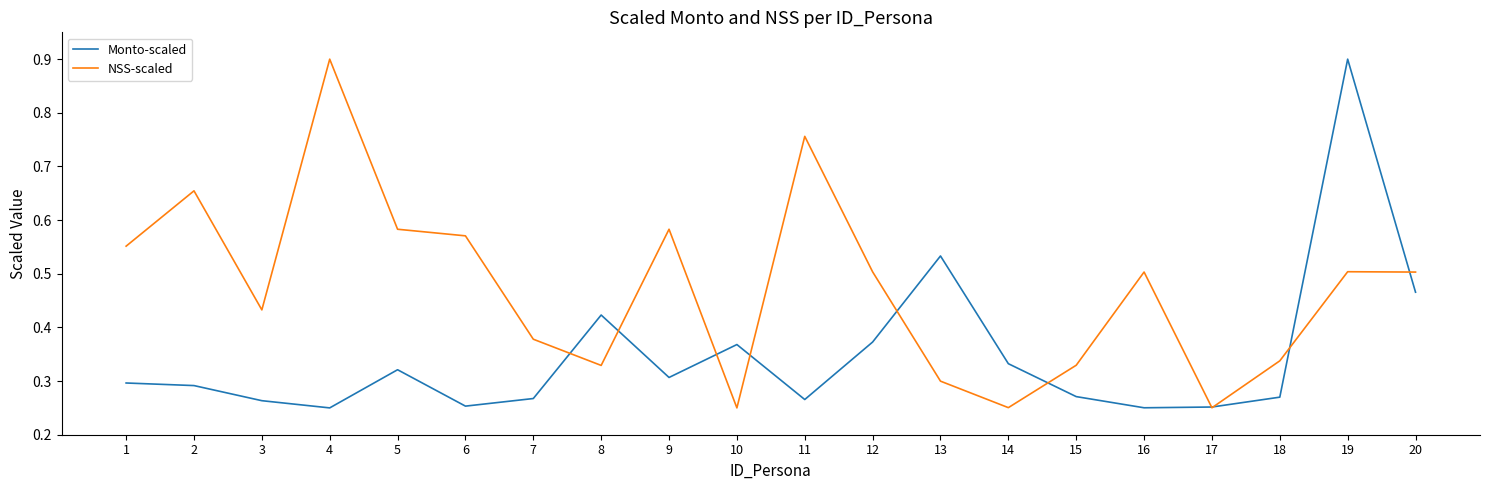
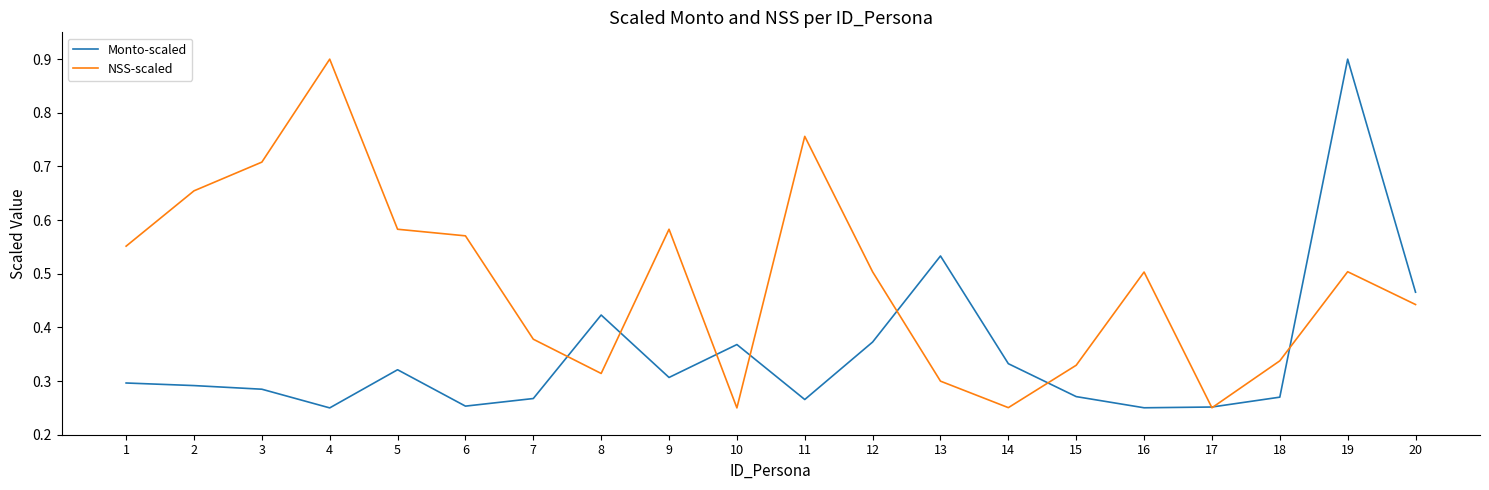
Monto-scaled, 3: 0.26 -> 0.28
NSS-scaled, 3: 0.43 -> 0.71
NSS-scaled, 8: 0.33 -> 0.31
NSS-scaled, 20: 0.50 -> 0.44
